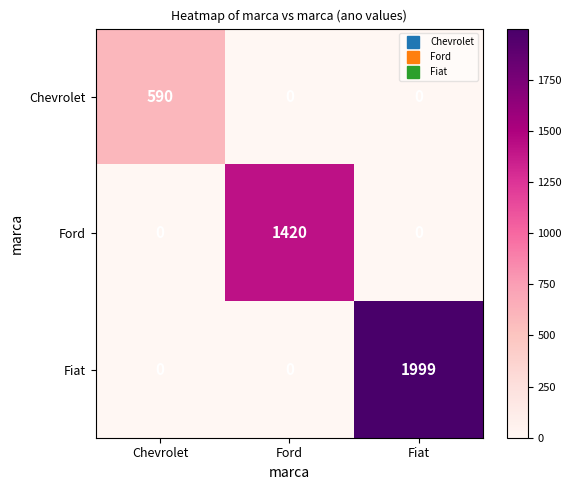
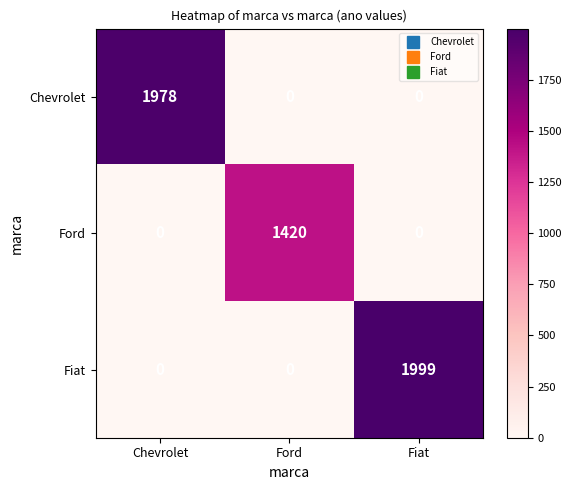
Chevrolet, Chevrolet: 590 -> 1978
